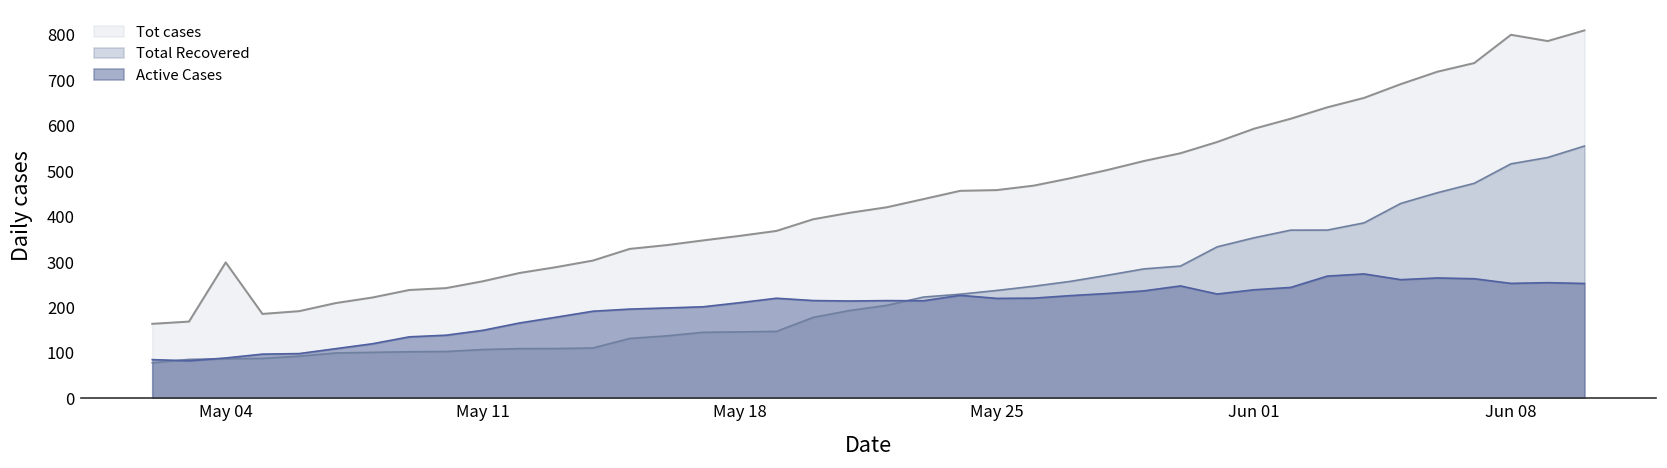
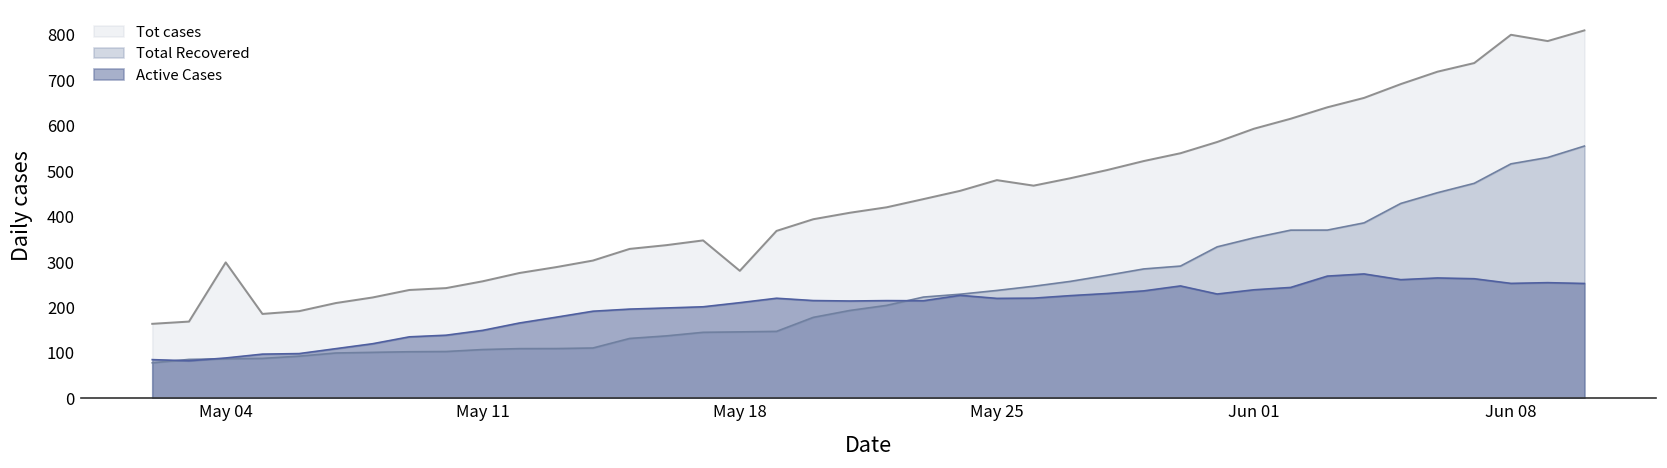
Tot cases, May 18: 360 -> 280
Tot cases, May 25: 460 -> 480
